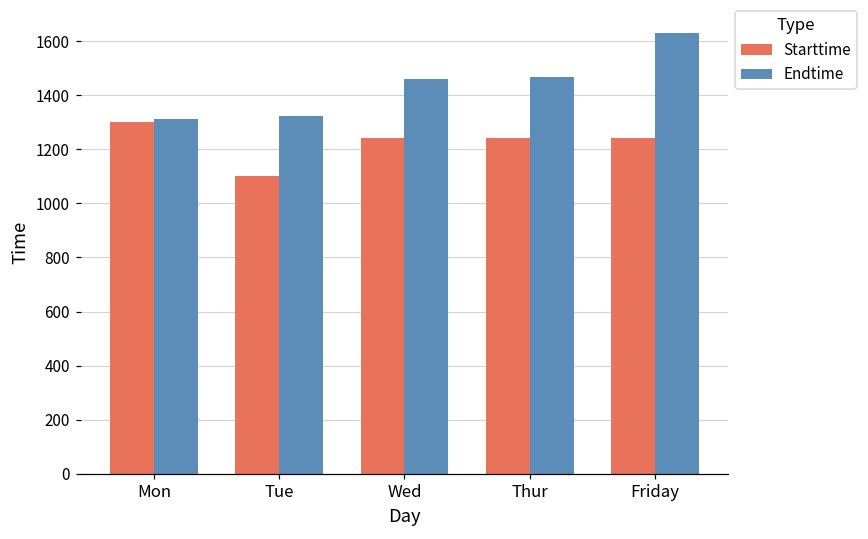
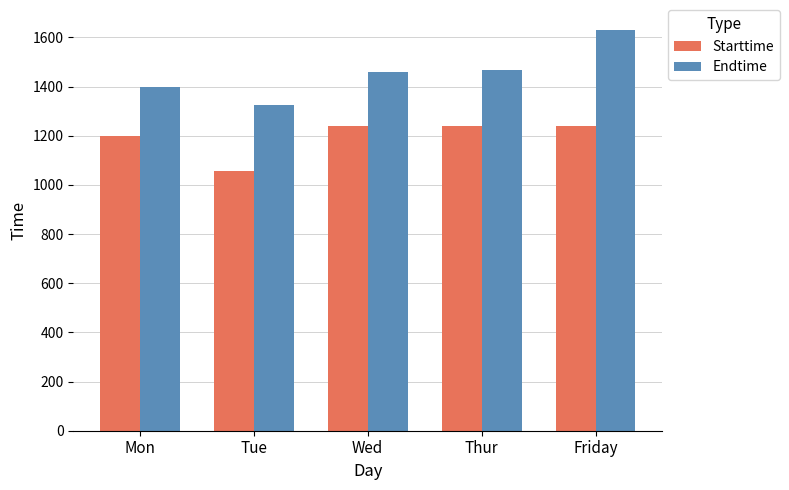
Starttime, Mon: 1300 -> 1200
Endtime, Mon: 1310 -> 1400
Starttime, Tue: 1100 -> 1060
